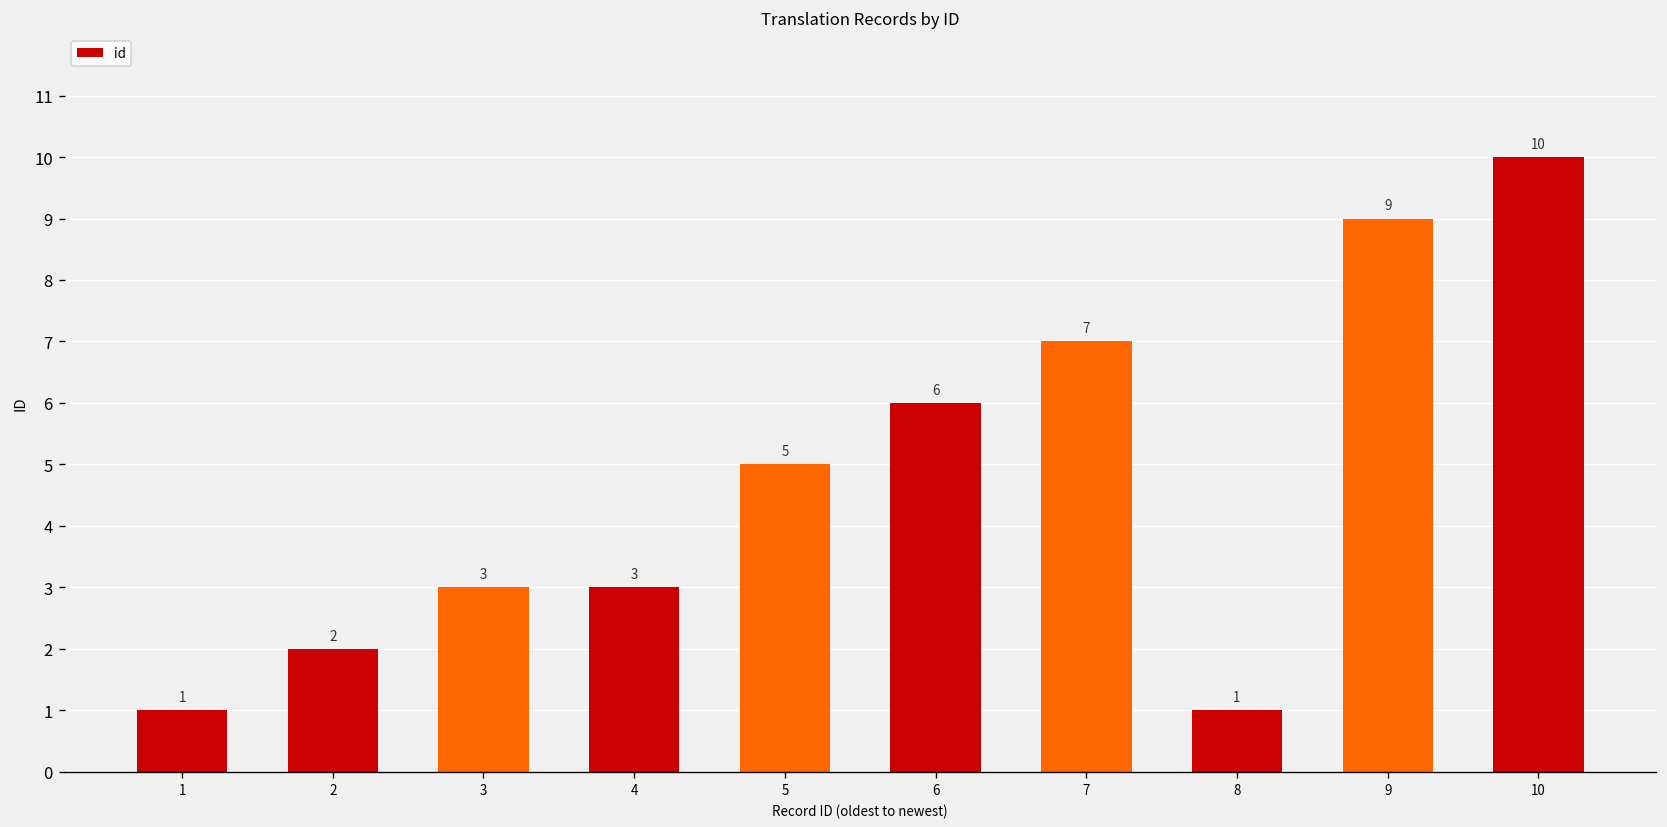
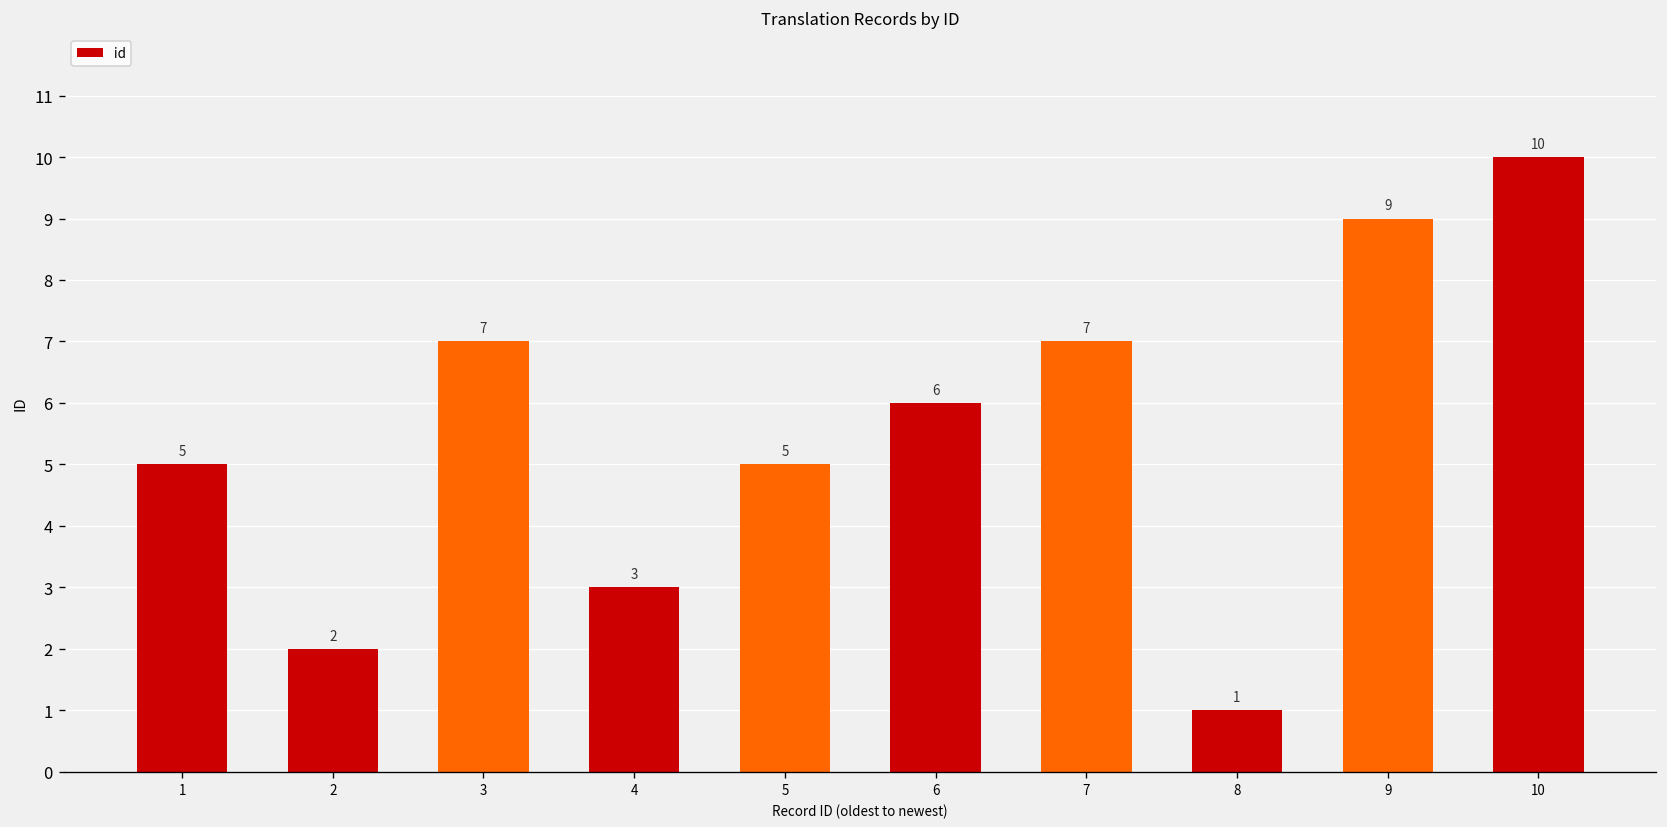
1: 1 -> 5
3: 3 -> 7
